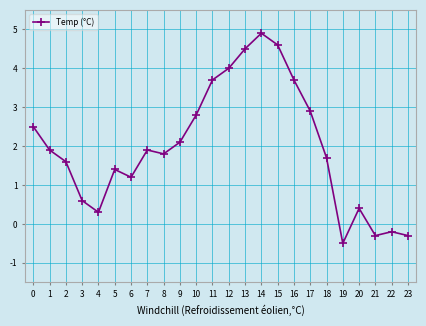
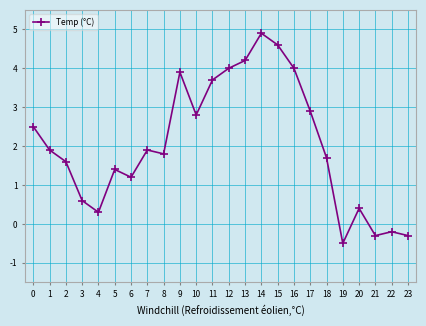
9: 2.1 -> 3.9
13: 4.5 -> 4.2
16: 3.7 -> 4.0
